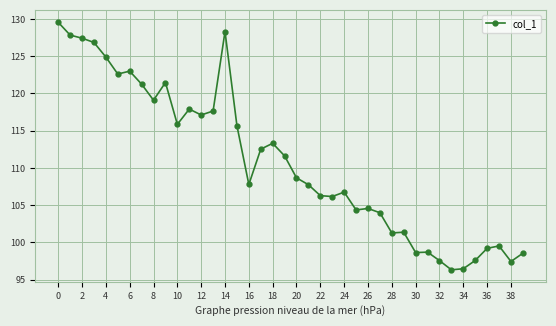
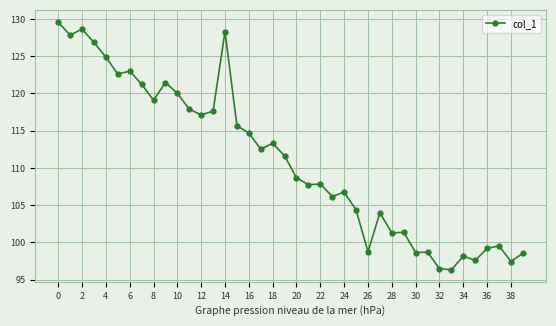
2: 127 -> 129
10: 116 -> 120
16: 108 -> 115
22: 106 -> 108
26: 105 -> 99
32: 98 -> 96
34: 96 -> 98
